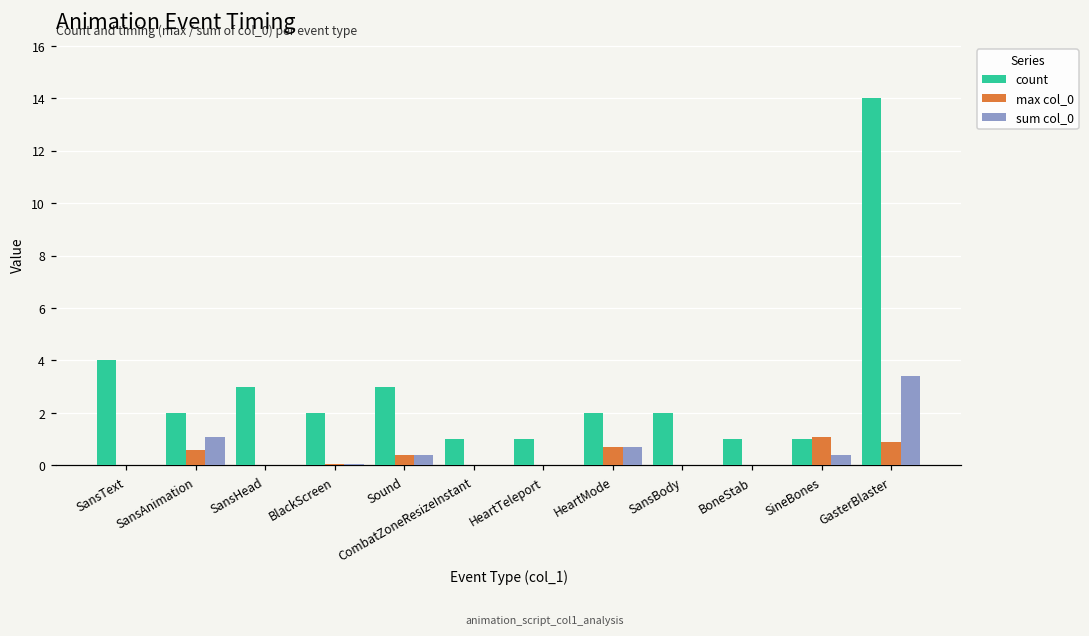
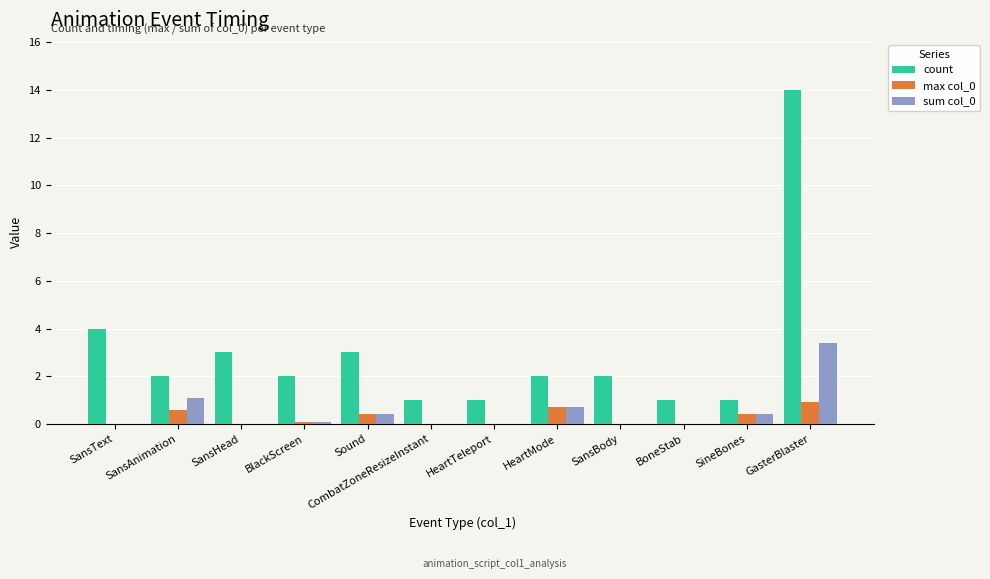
max col_0, SineBones: 1.1 -> 0.4
